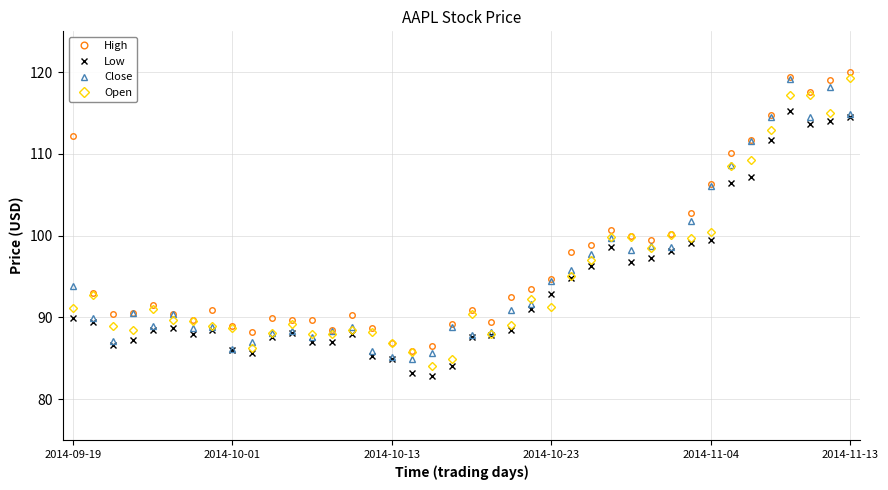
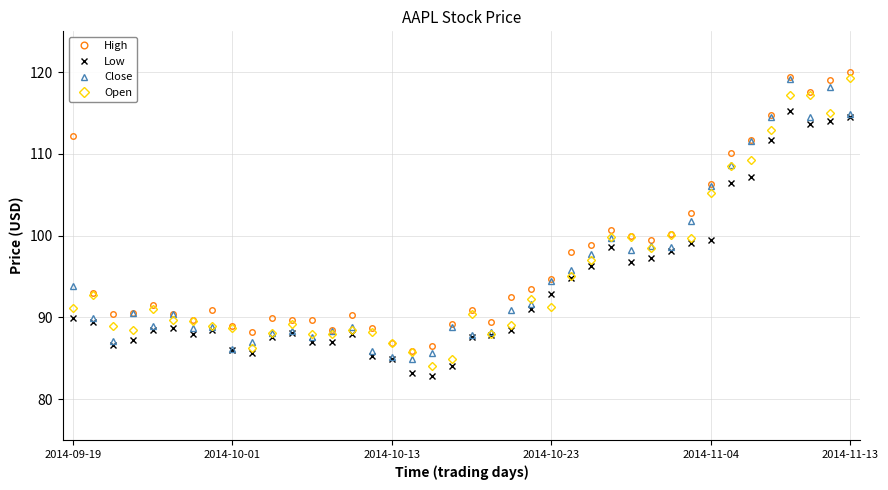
Open, 2014-11-04: 100 -> 105
